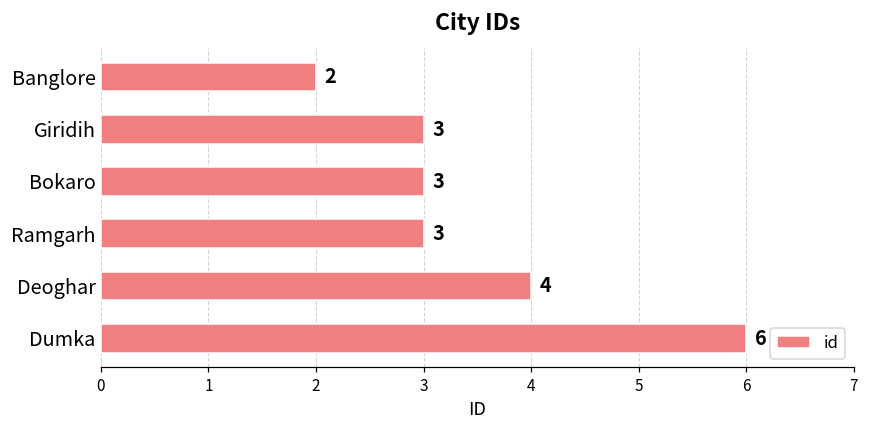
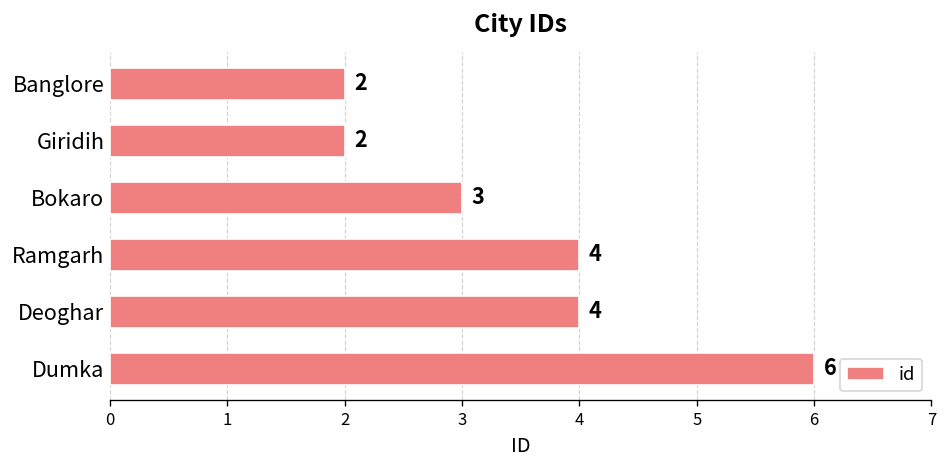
Giridih: 3 -> 2
Ramgarh: 3 -> 4
